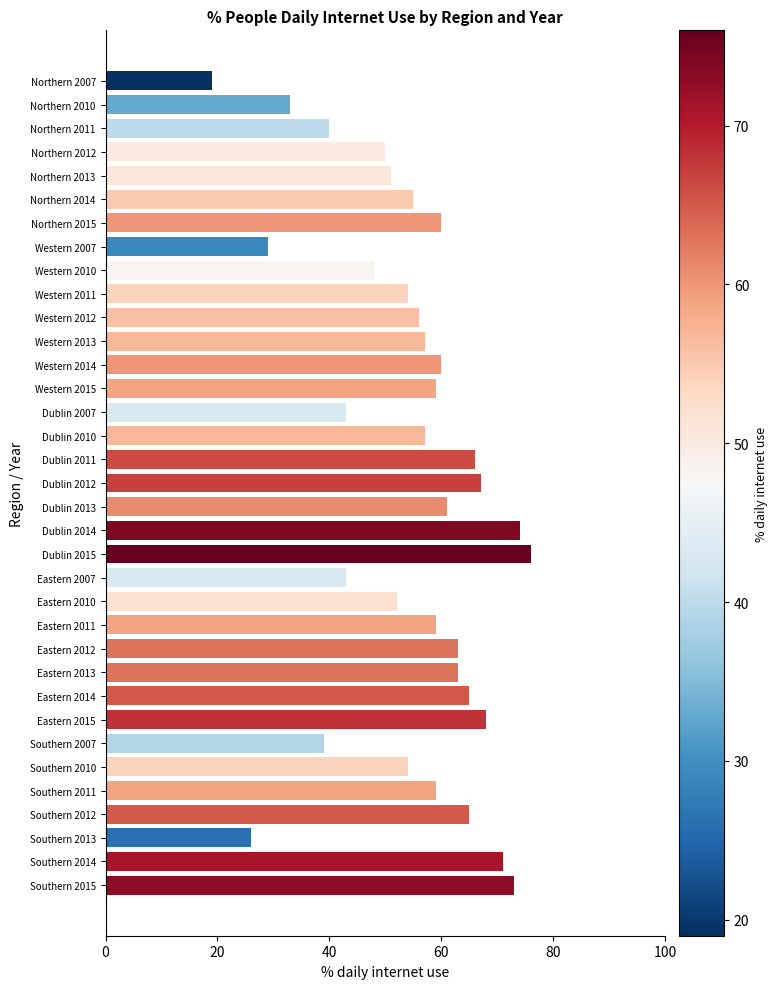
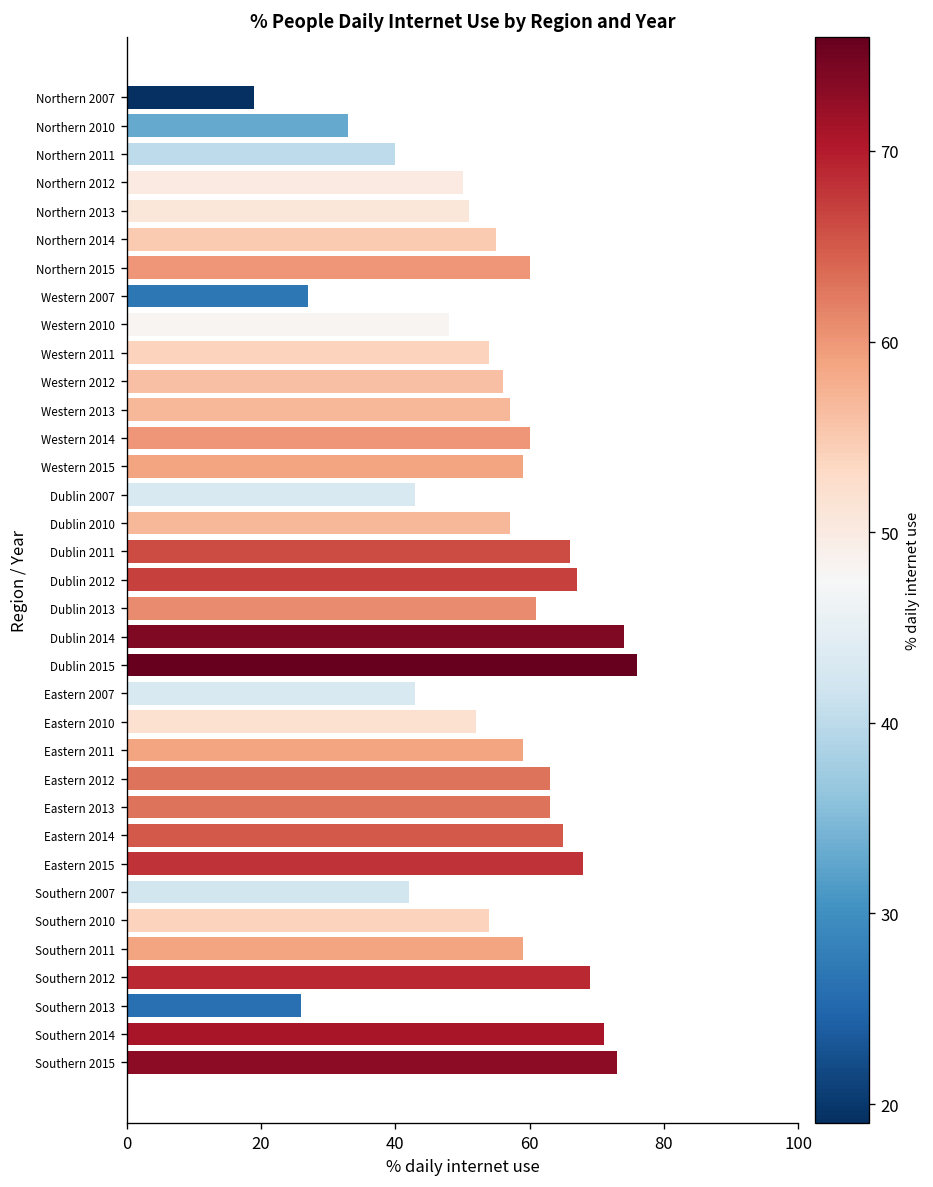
Western 2007: 29 -> 27
Southern 2007: 39 -> 42
Southern 2012: 65 -> 69
